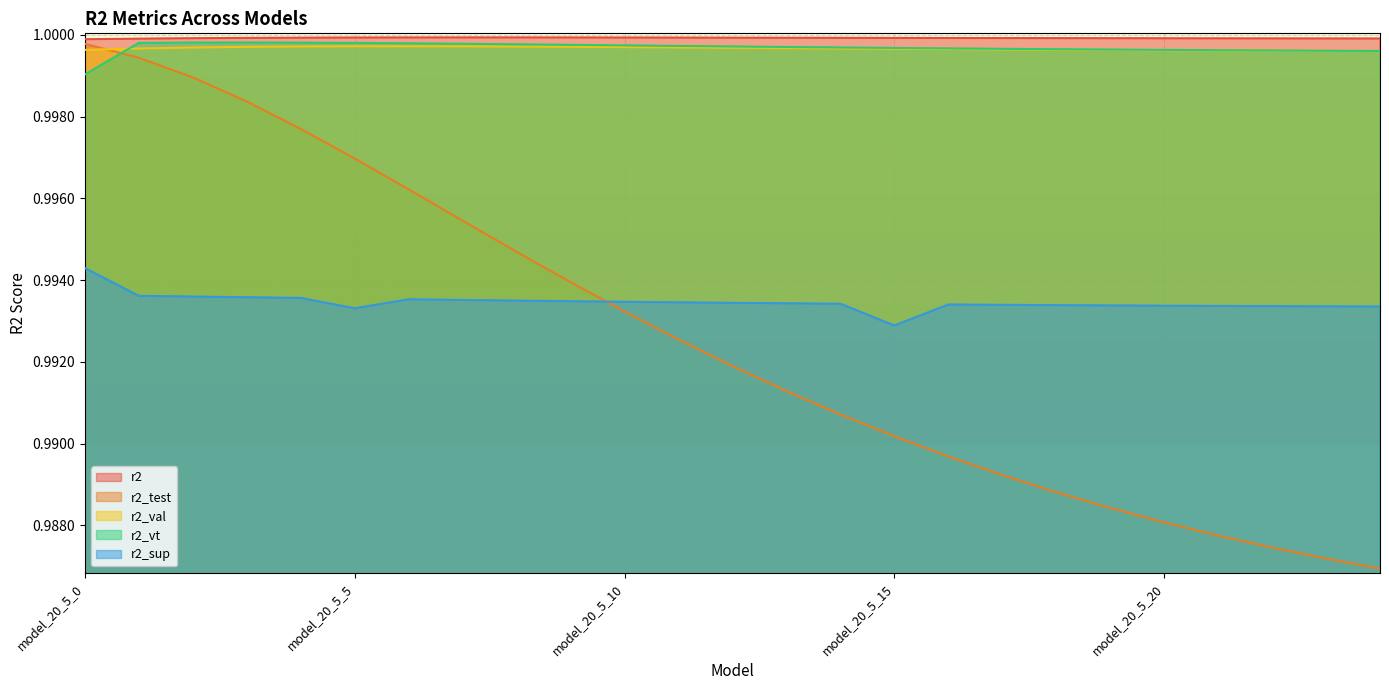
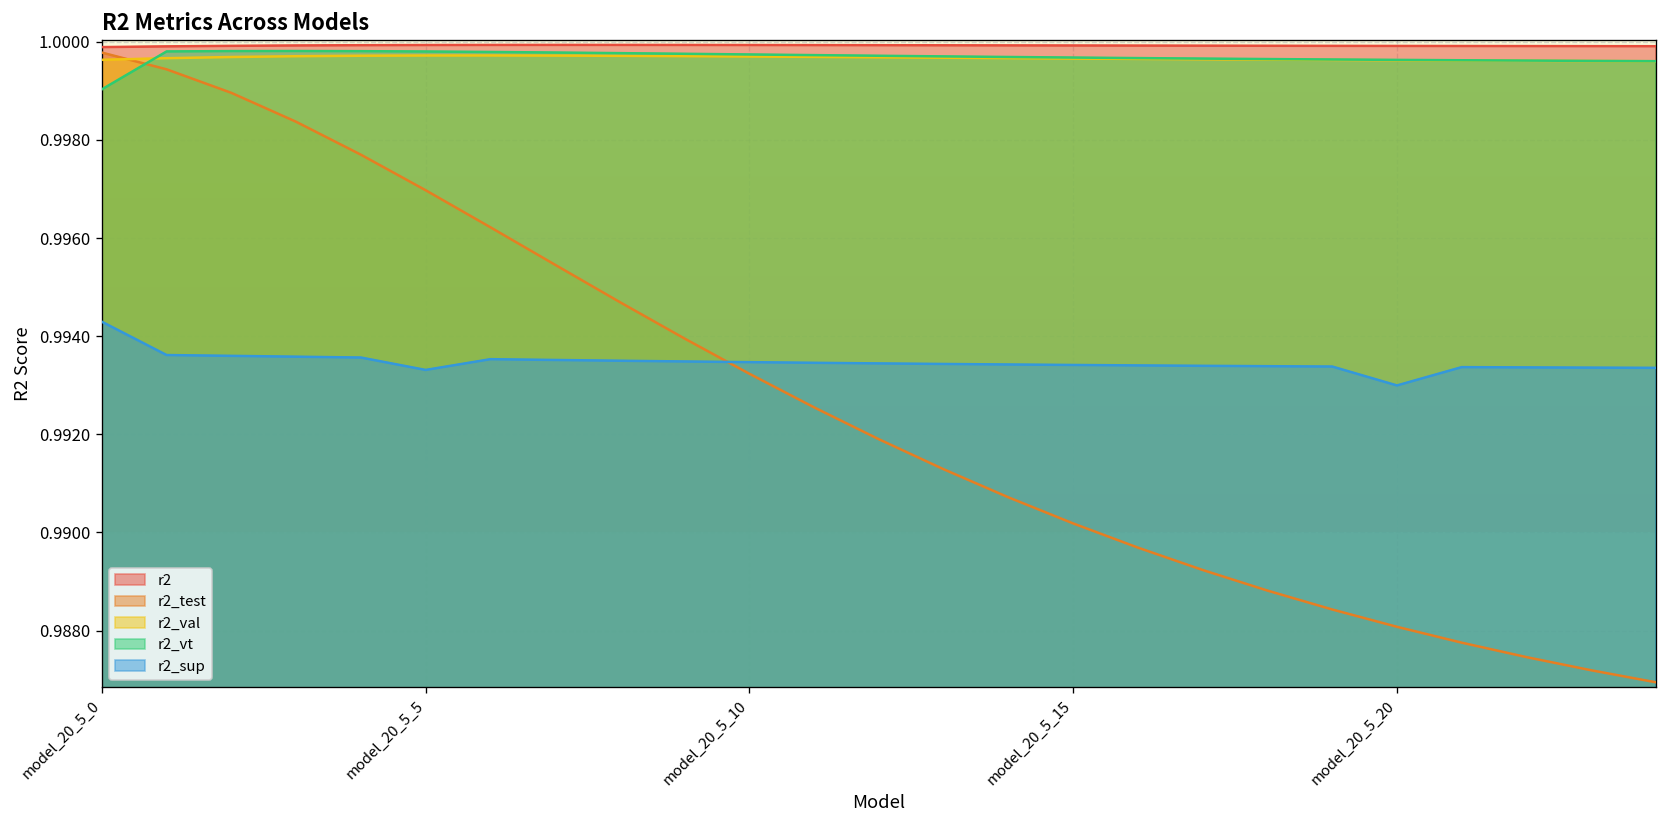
r2_sup, model_20_5_15: 0.9929 -> 0.9934
r2_sup, model_20_5_20: 0.9934 -> 0.9930
